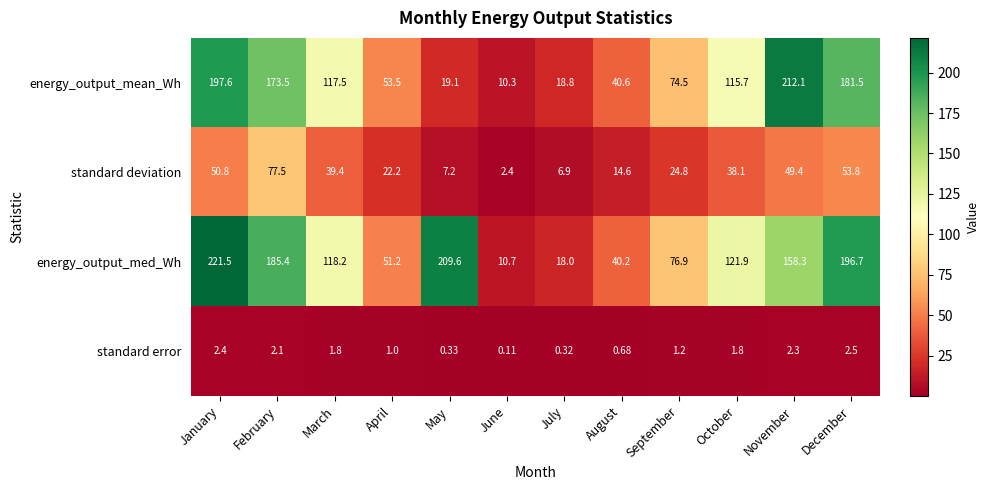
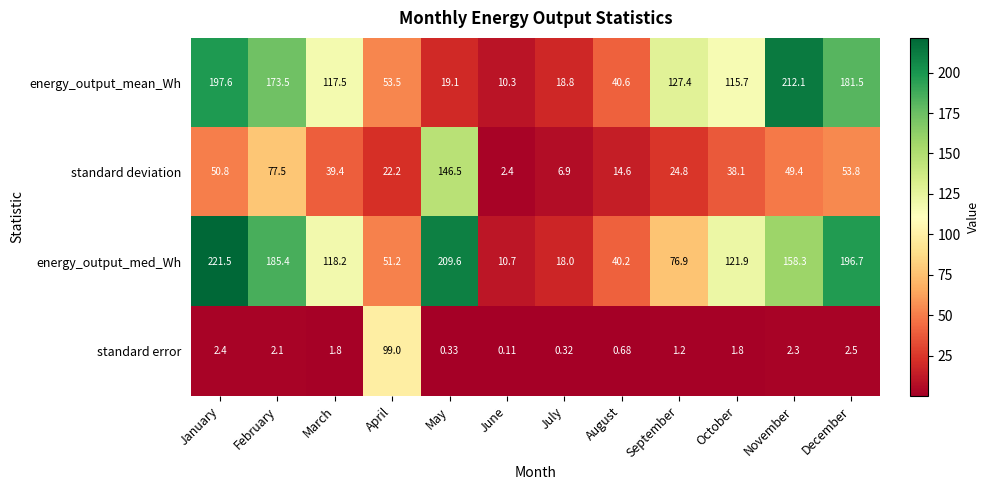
energy_output_mean_Wh, September: 74.5 -> 127.4
standard deviation, May: 7.2 -> 146.5
standard error, April: 1.0 -> 99.0
